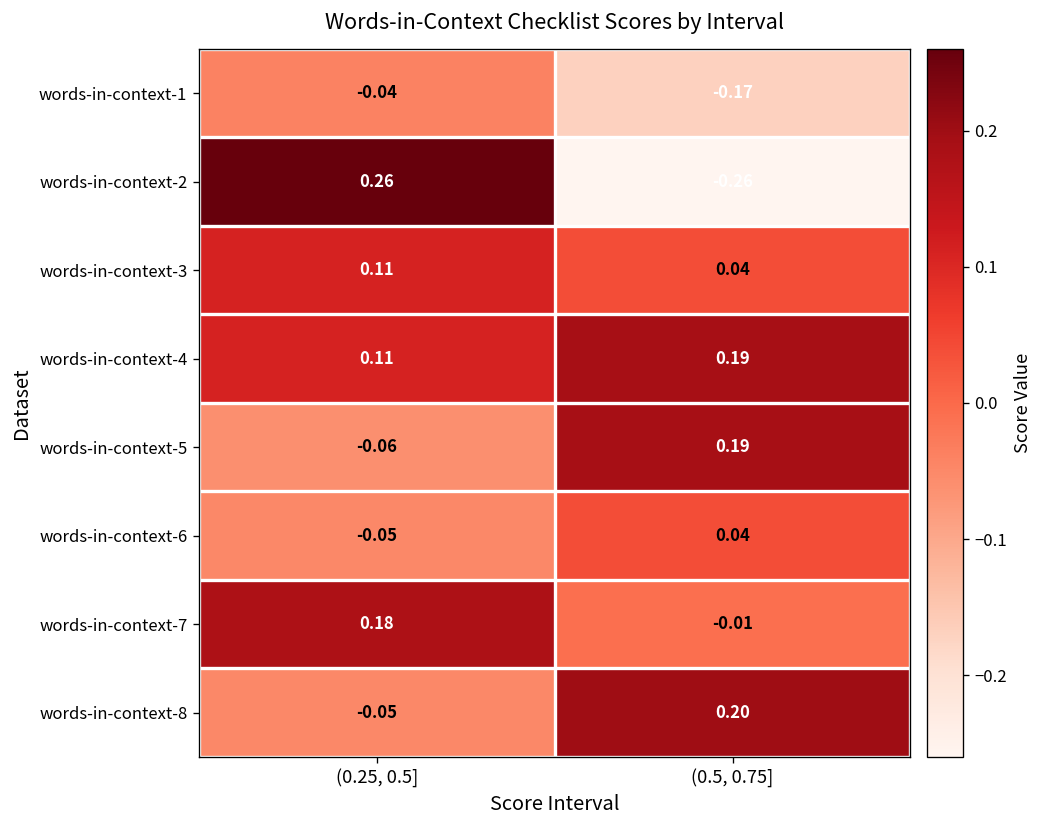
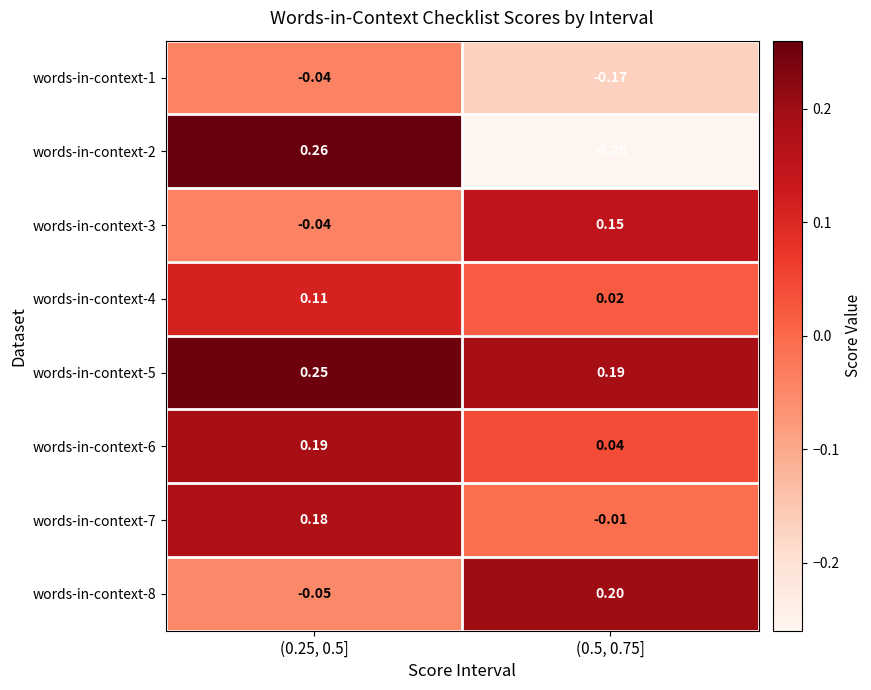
words-in-context-3, (0.25, 0.5]: 0.11 -> -0.04
words-in-context-3, (0.5, 0.75]: 0.04 -> 0.15
words-in-context-4, (0.5, 0.75]: 0.19 -> 0.02
words-in-context-5, (0.25, 0.5]: -0.06 -> 0.25
words-in-context-6, (0.25, 0.5]: -0.05 -> 0.19
